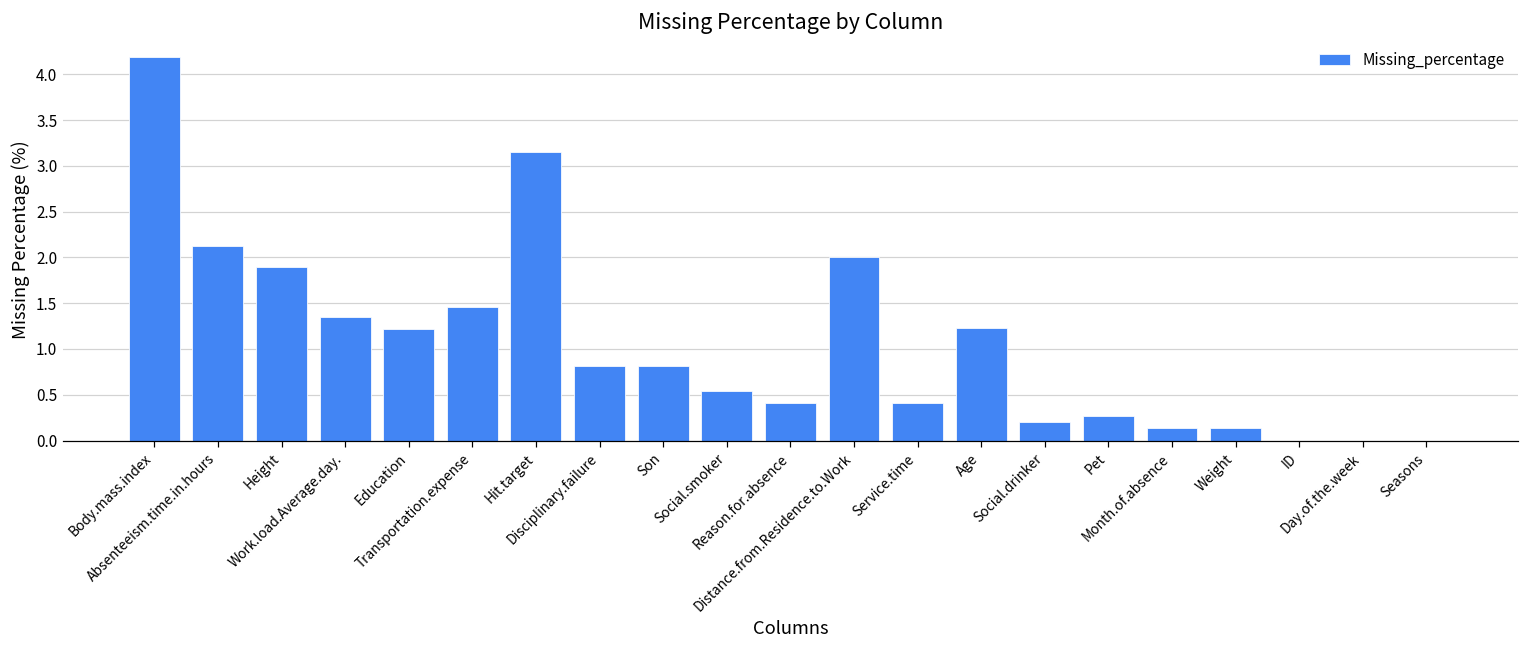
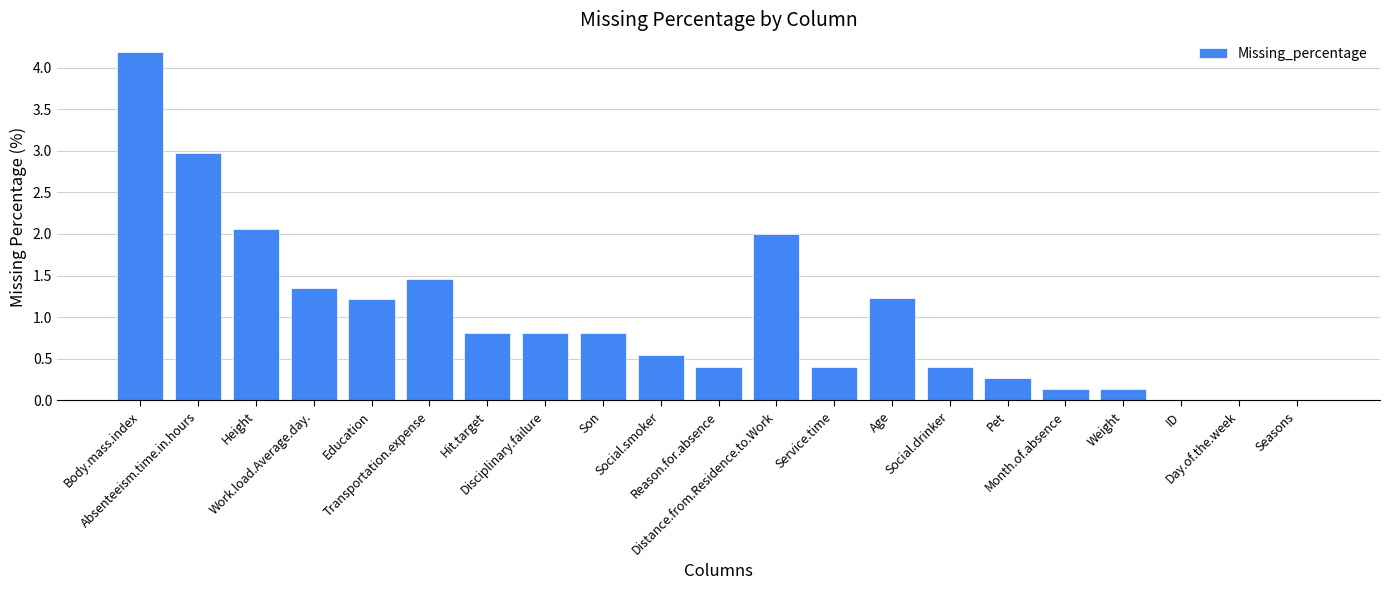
Absenteeism.time.in.hours: 2.1 -> 3.0
Height: 1.9 -> 2.1
Hit.target: 3.1 -> 0.8
Social.drinker: 0.2 -> 0.4
